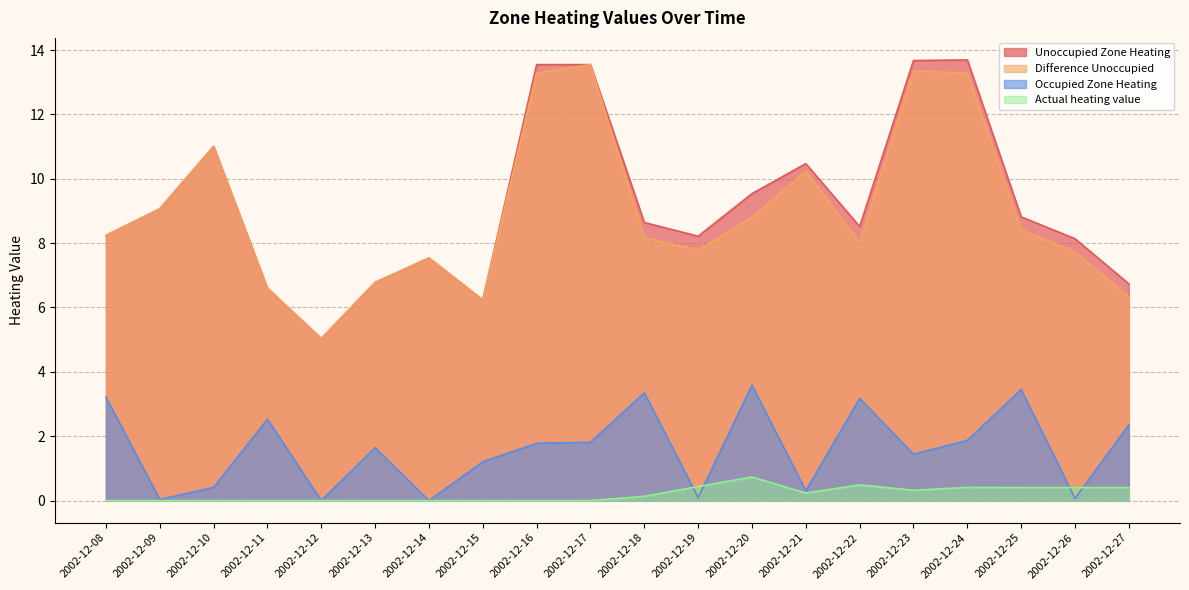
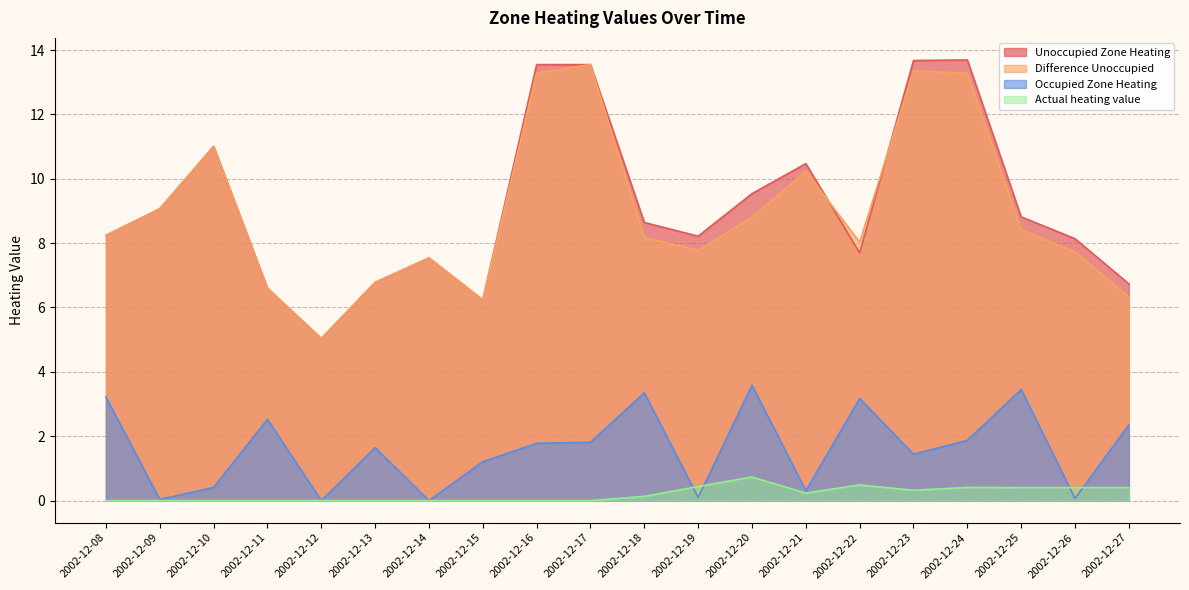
Unoccupied Zone Heating, 2002-12-22: 8.5 -> 7.7
